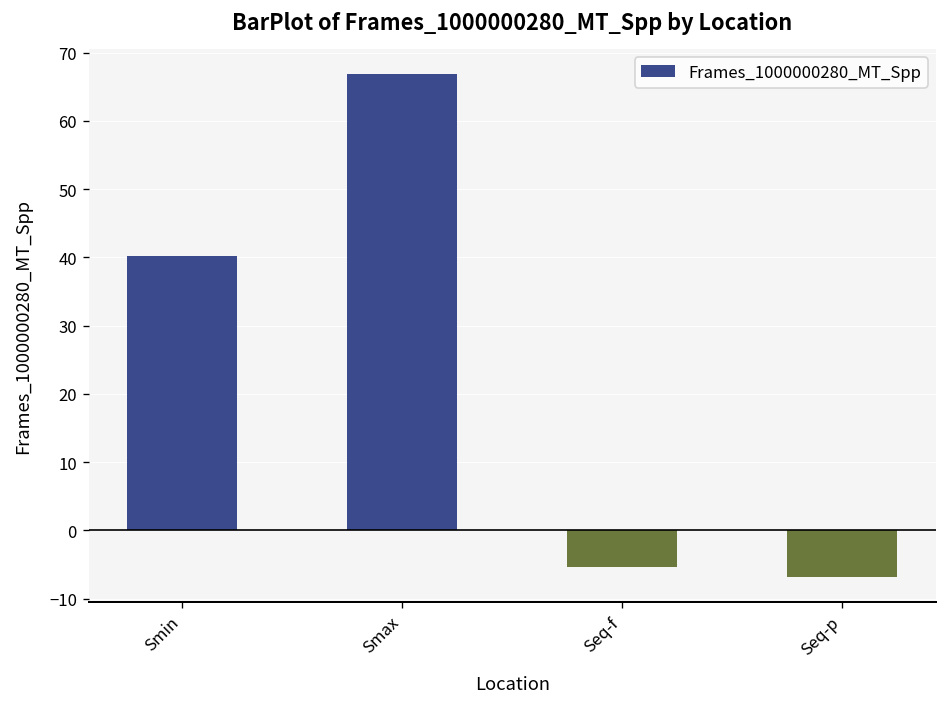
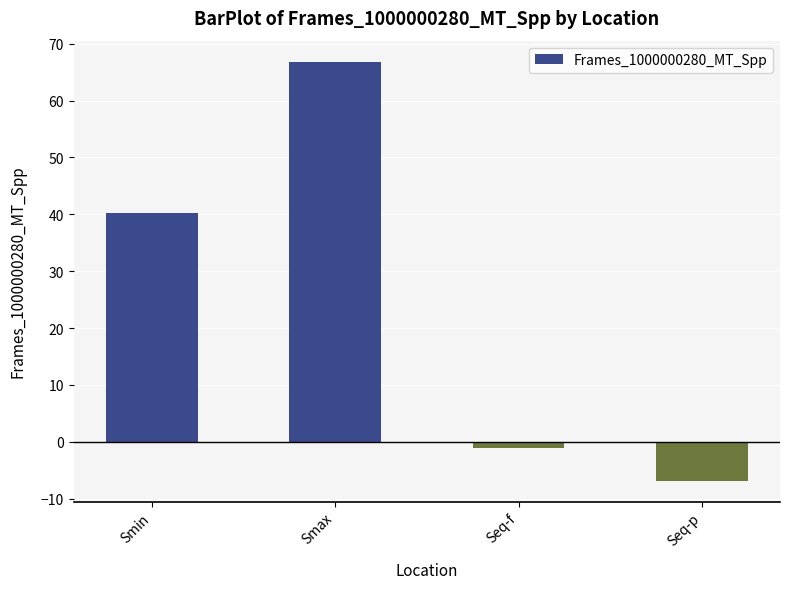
Seq-f: -5 -> -1
